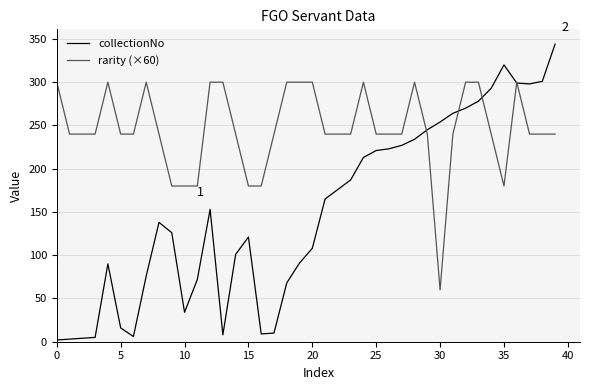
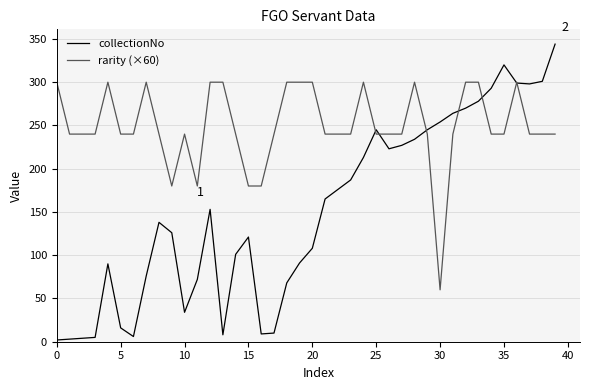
rarity (×60), 10: 180 -> 240
collectionNo, 25: 220 -> 250
rarity (×60), 35: 180 -> 240
